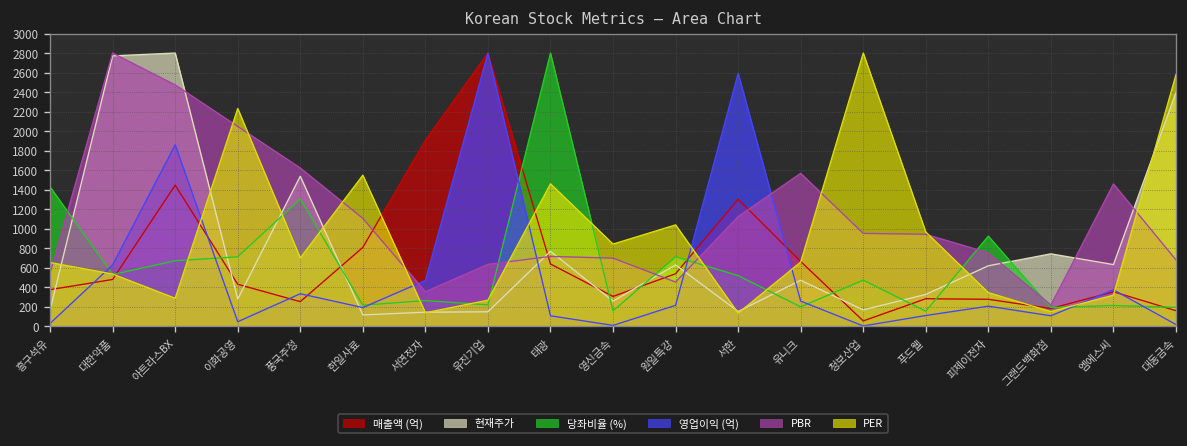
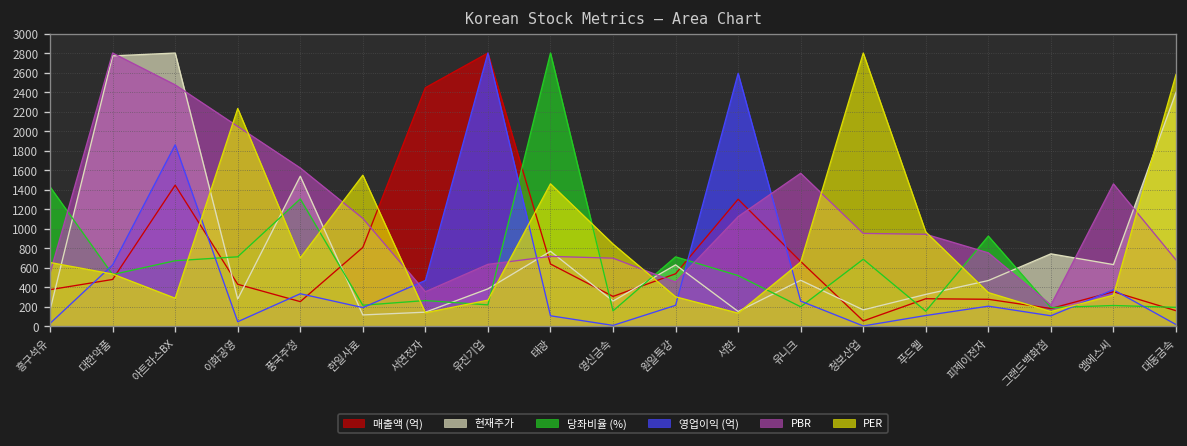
매출액 (억), 서연전자: 1900 -> 2400
현재주가, 유진기업: 100 -> 400
PER, 원일특강: 1000 -> 300
당좌비율 (%), 청보산업: 500 -> 700
현재주가, 피제이전자: 600 -> 500
